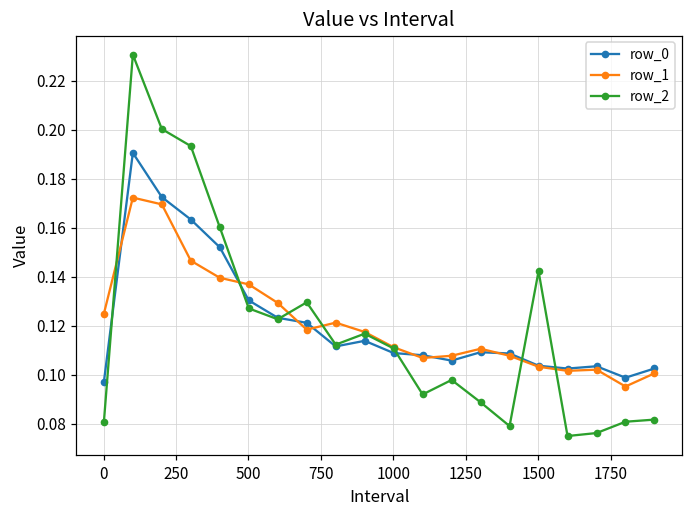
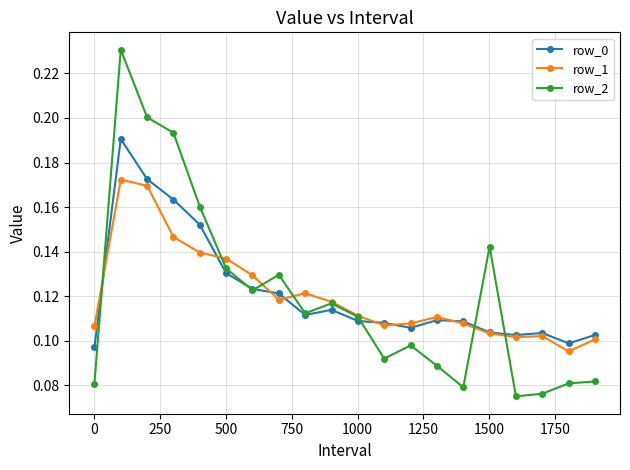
row_1, 0: 0.125 -> 0.106
row_2, 500: 0.127 -> 0.132
